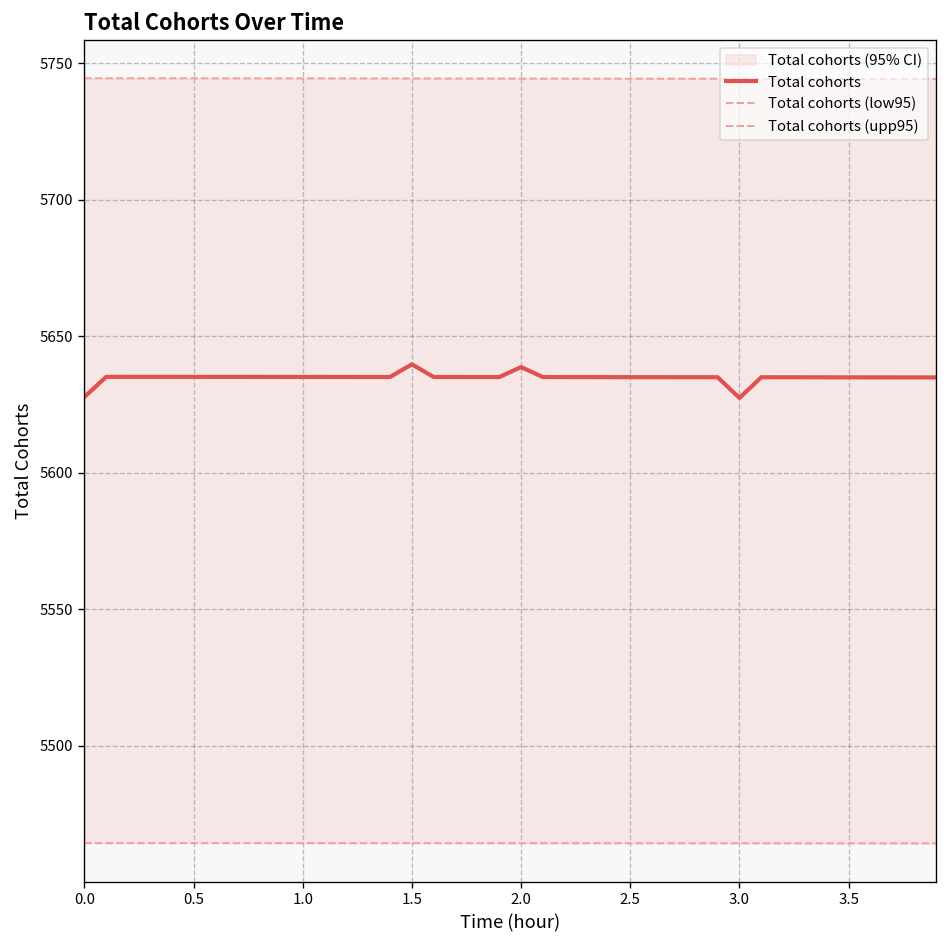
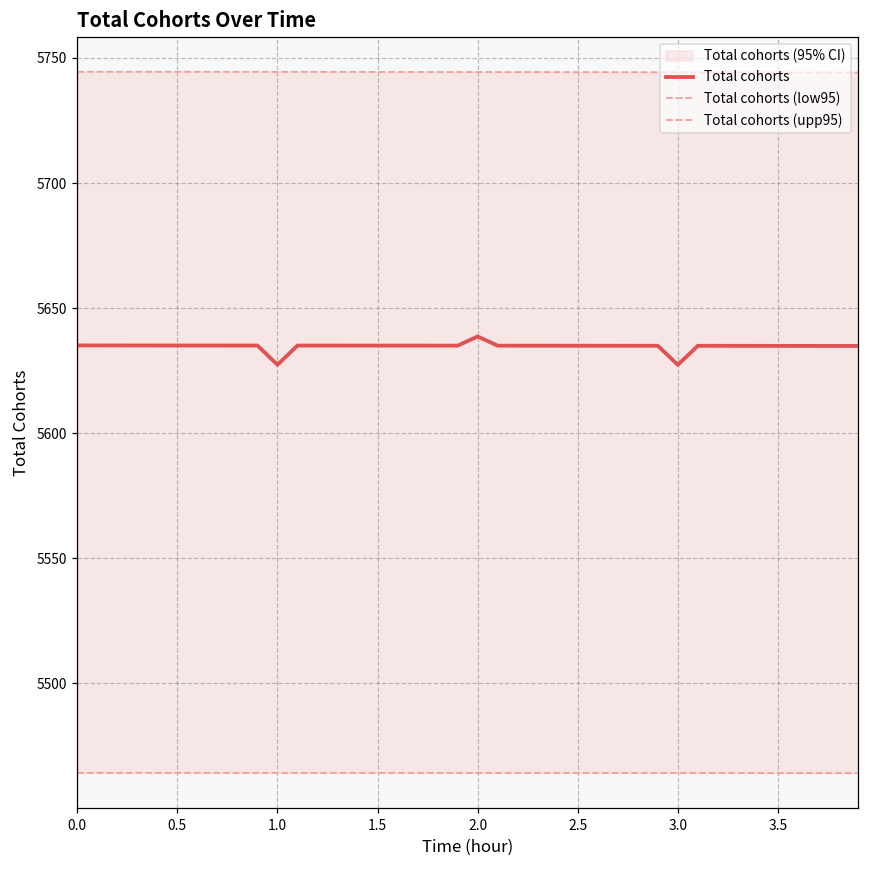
Total cohorts, 0.0: 5628 -> 5635
Total cohorts, 1.0: 5635 -> 5627
Total cohorts, 1.5: 5640 -> 5635
